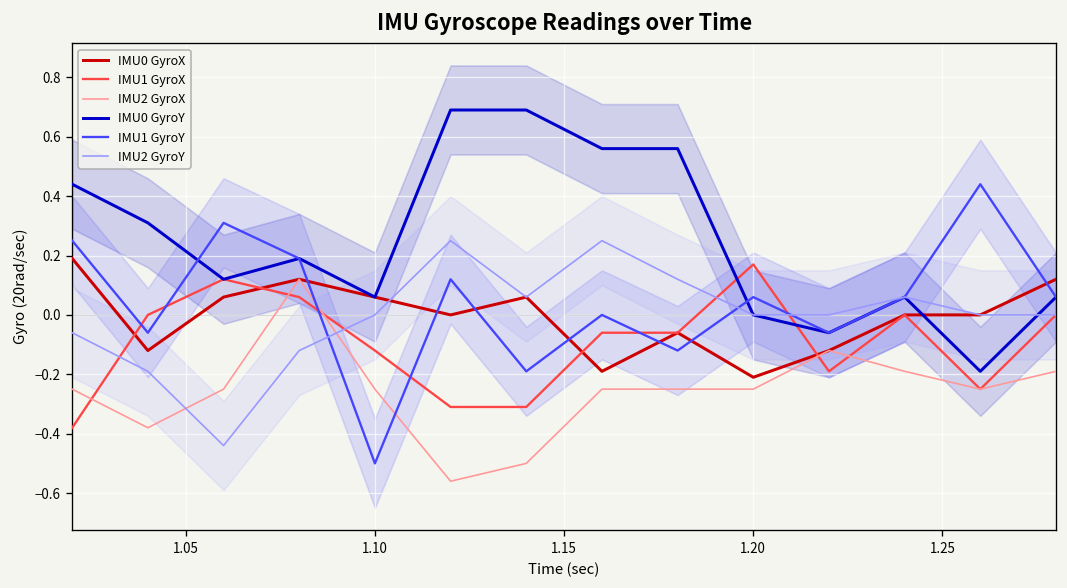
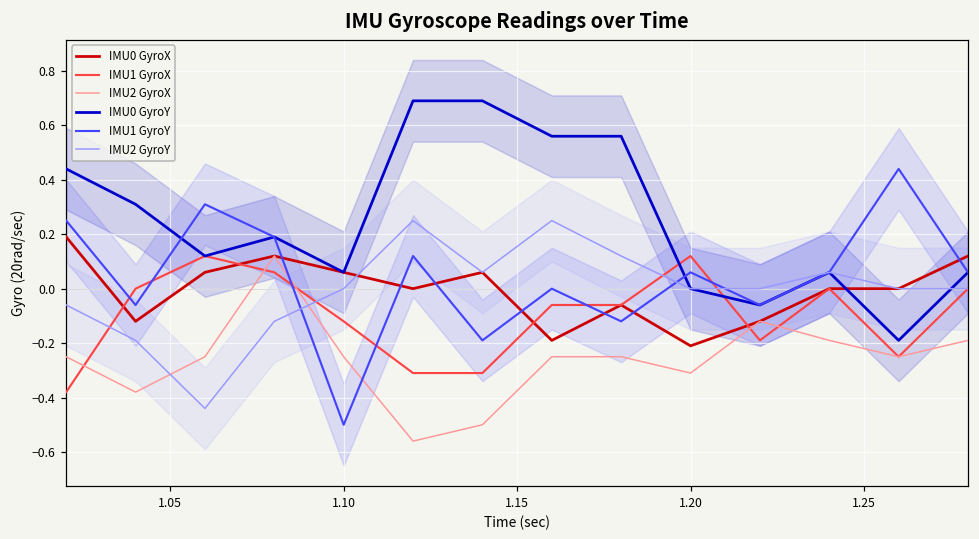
IMU1 GyroX, 1.20: 0.17 -> 0.12
IMU2 GyroX, 1.20: -0.25 -> -0.31
